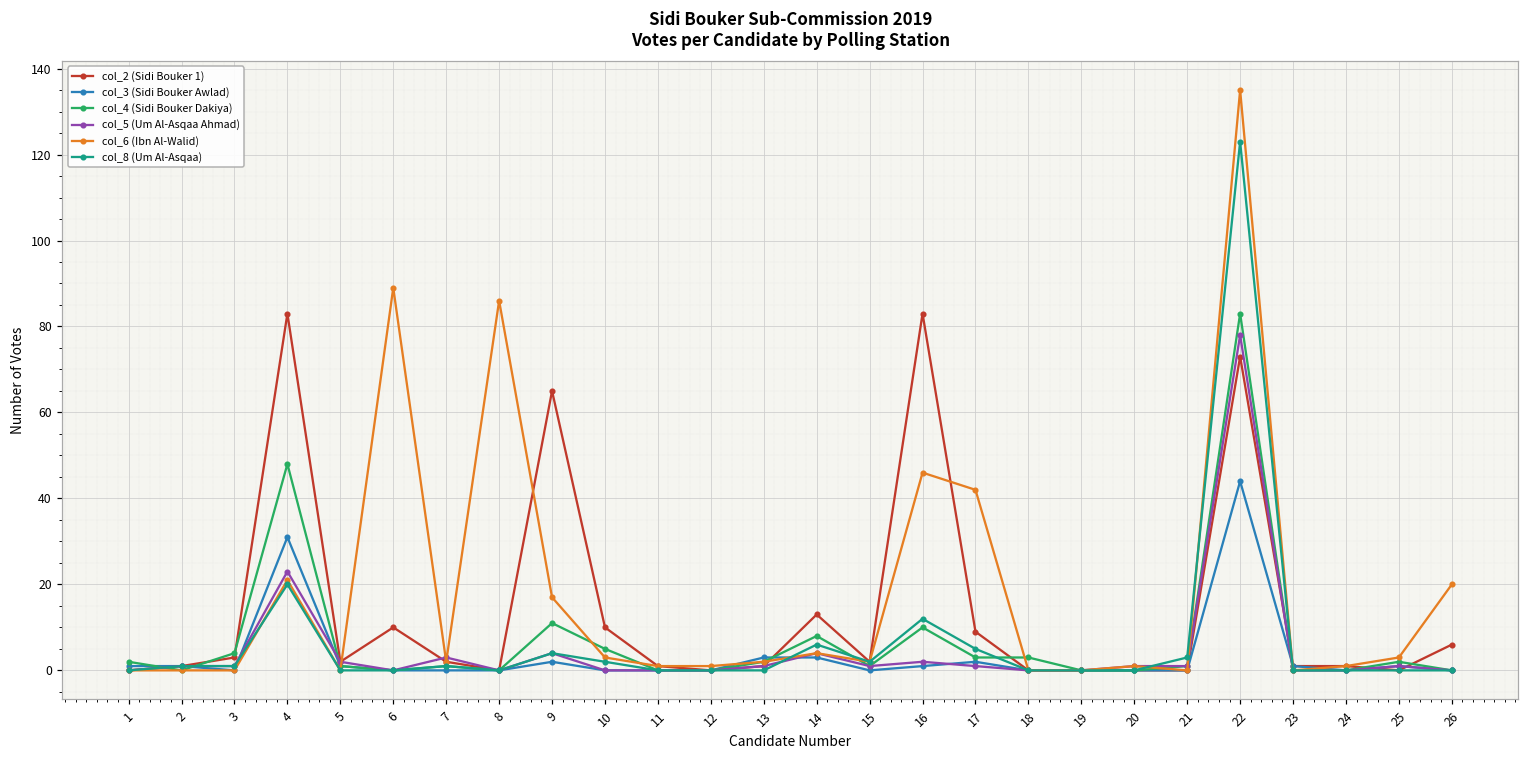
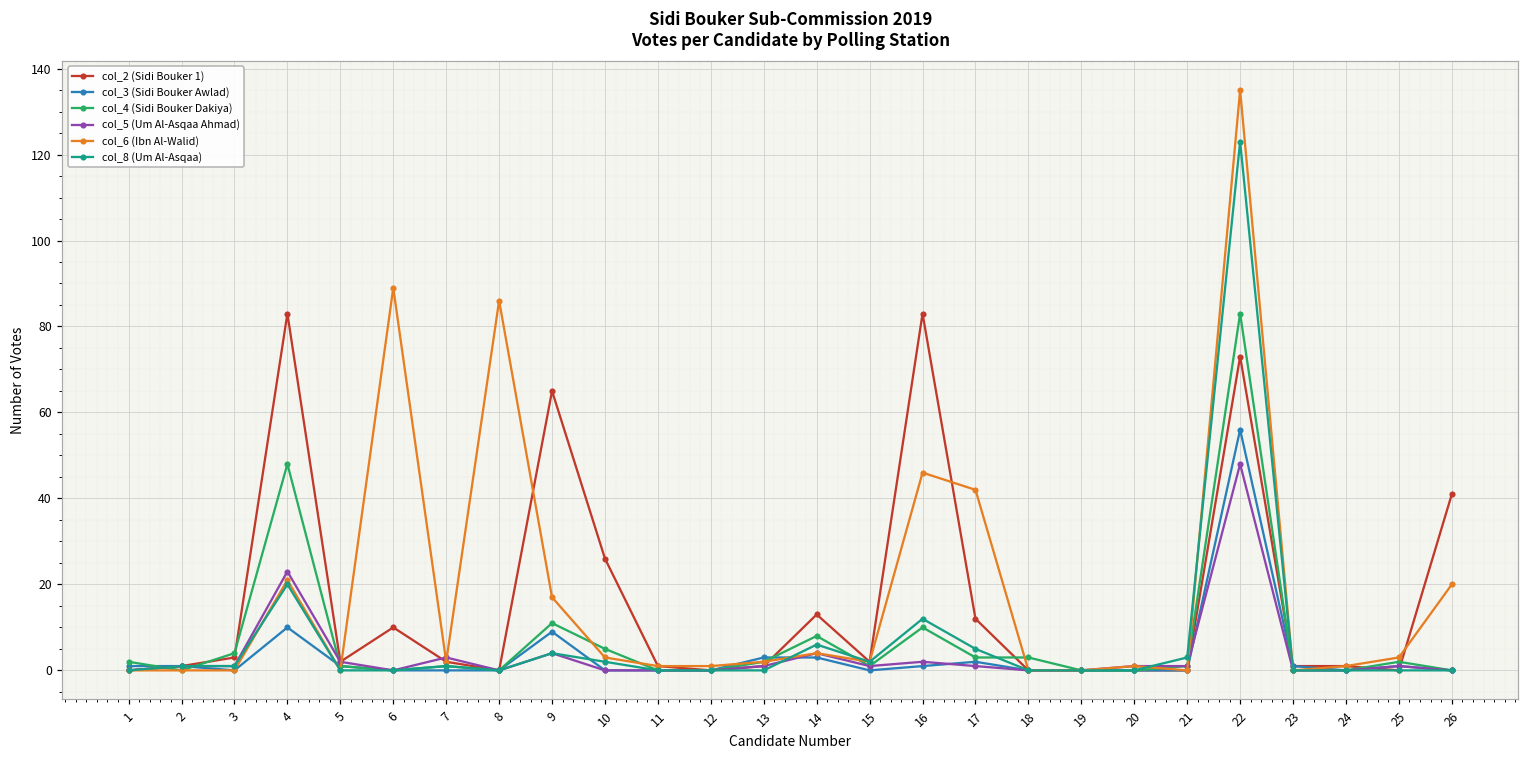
col_3 (Sidi Bouker Awlad), 4: 31 -> 10
col_3 (Sidi Bouker Awlad), 9: 2 -> 9
col_2 (Sidi Bouker 1), 10: 10 -> 26
col_2 (Sidi Bouker 1), 17: 9 -> 12
col_3 (Sidi Bouker Awlad), 22: 44 -> 56
col_5 (Um Al-Asqaa Ahmad), 22: 78 -> 48
col_2 (Sidi Bouker 1), 26: 6 -> 41
